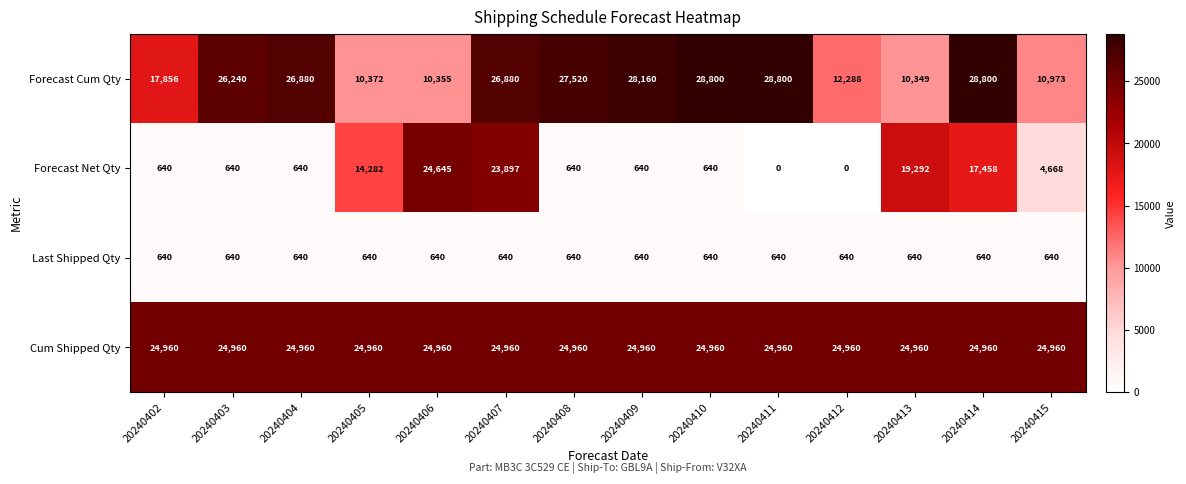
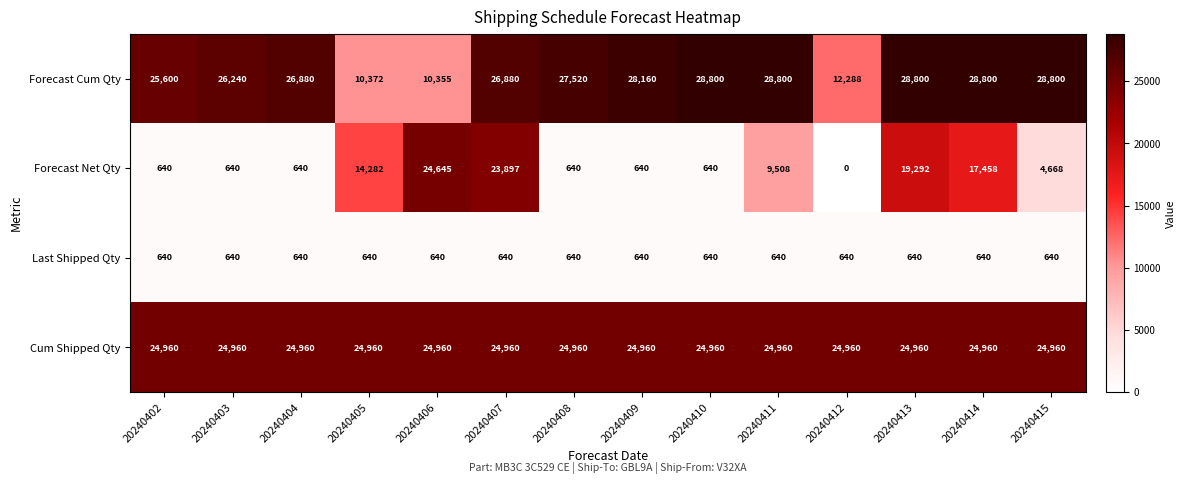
Forecast Cum Qty, 20240402: 17,856 -> 25,600
Forecast Cum Qty, 20240413: 10,349 -> 28,800
Forecast Cum Qty, 20240415: 10,973 -> 28,800
Forecast Net Qty, 20240411: 0 -> 9,508
